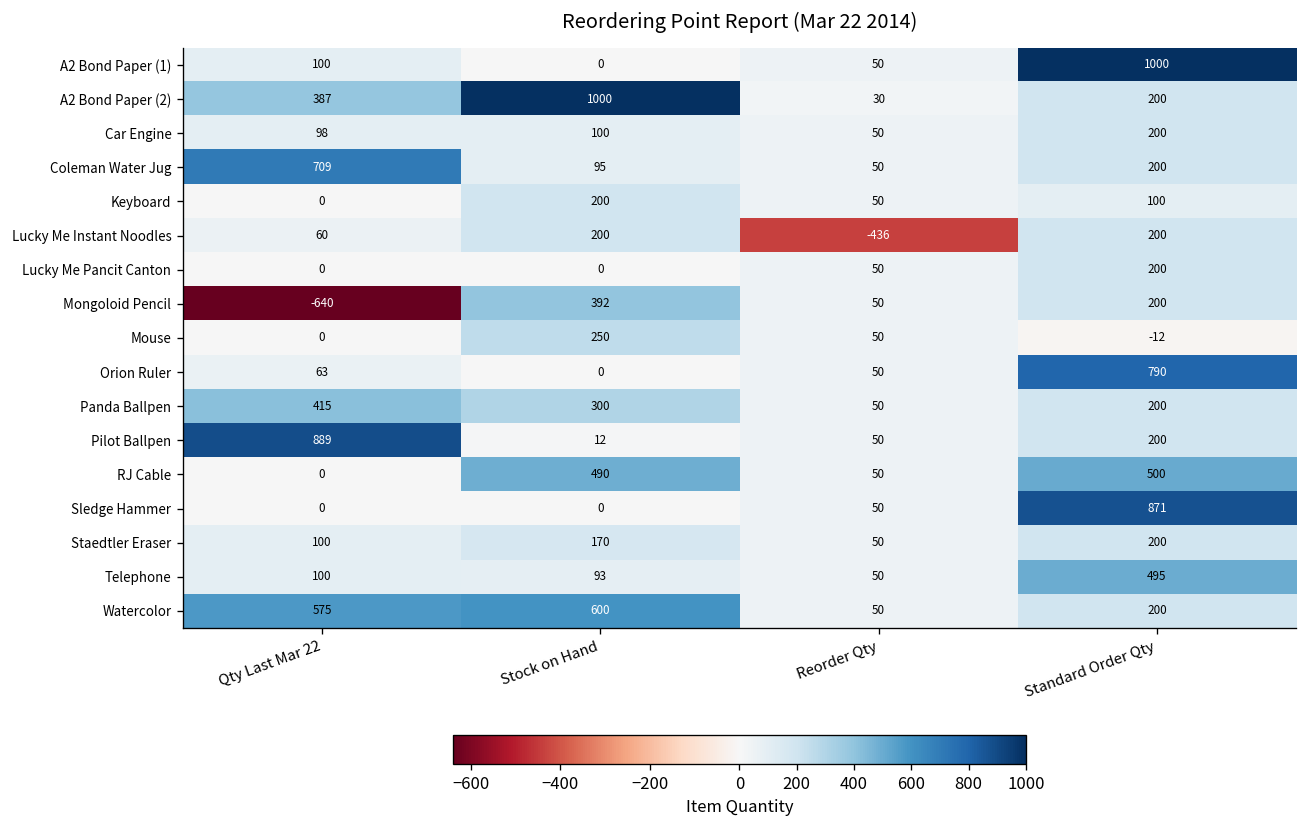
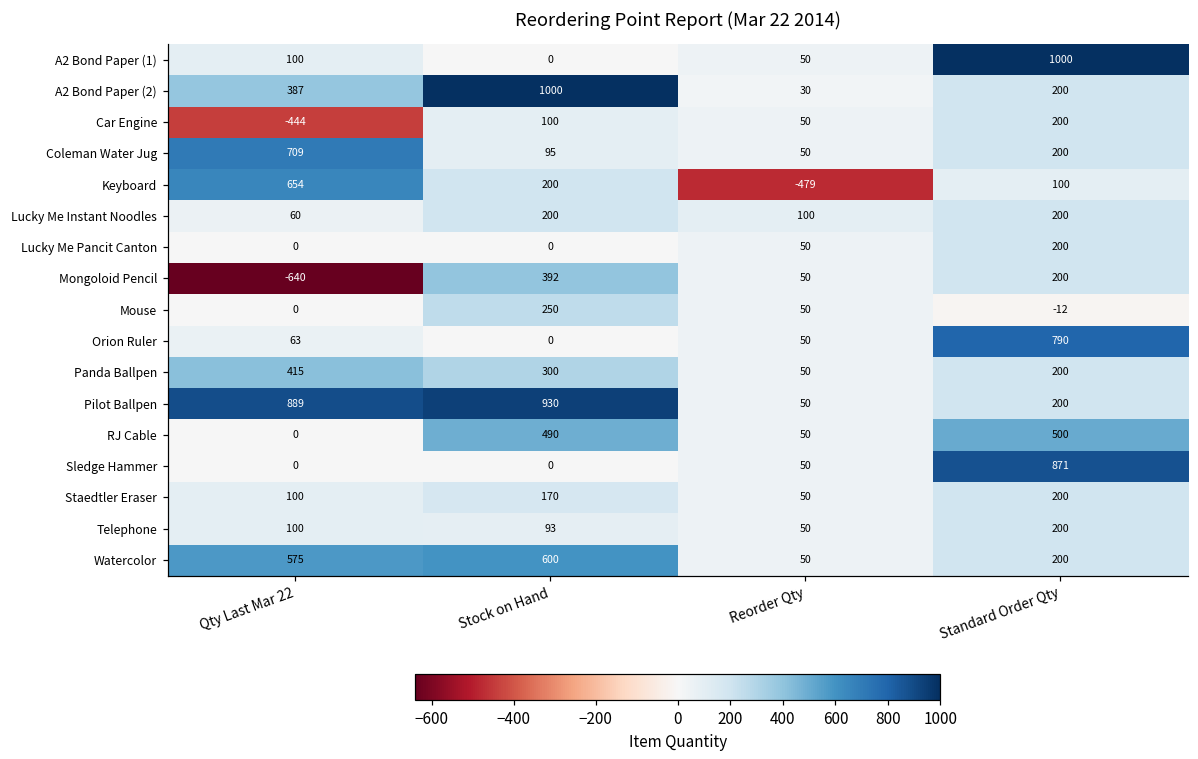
Car Engine, Qty Last Mar 22: 98 -> -444
Keyboard, Qty Last Mar 22: 0 -> 654
Keyboard, Reorder Qty: 50 -> -479
Lucky Me Instant Noodles, Reorder Qty: -436 -> 100
Pilot Ballpen, Stock on Hand: 12 -> 930
Telephone, Standard Order Qty: 495 -> 200
